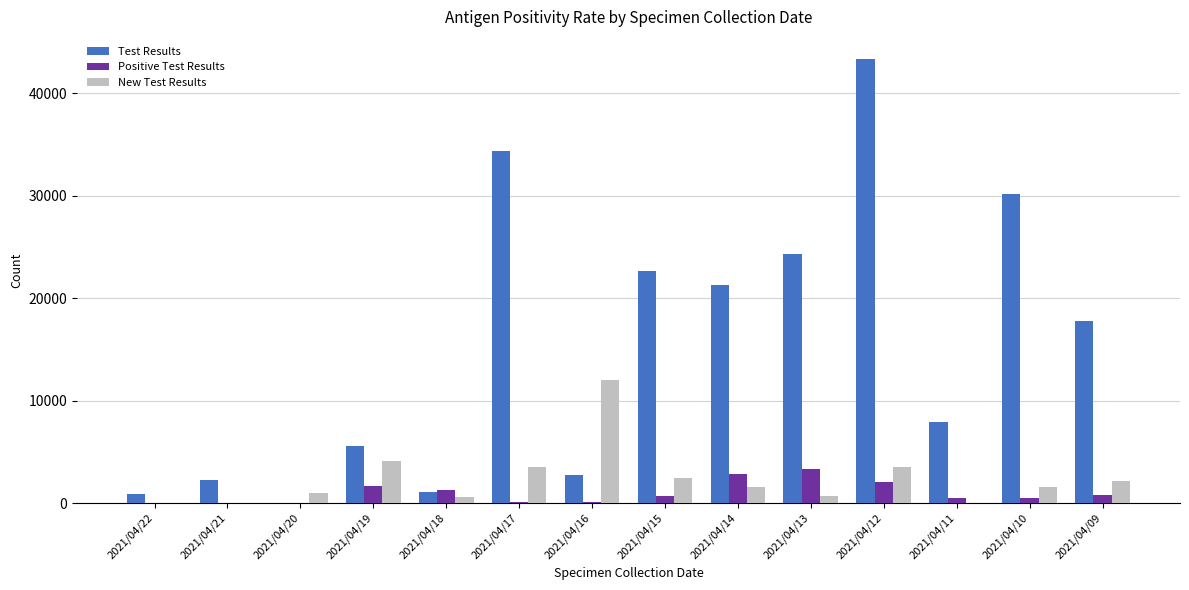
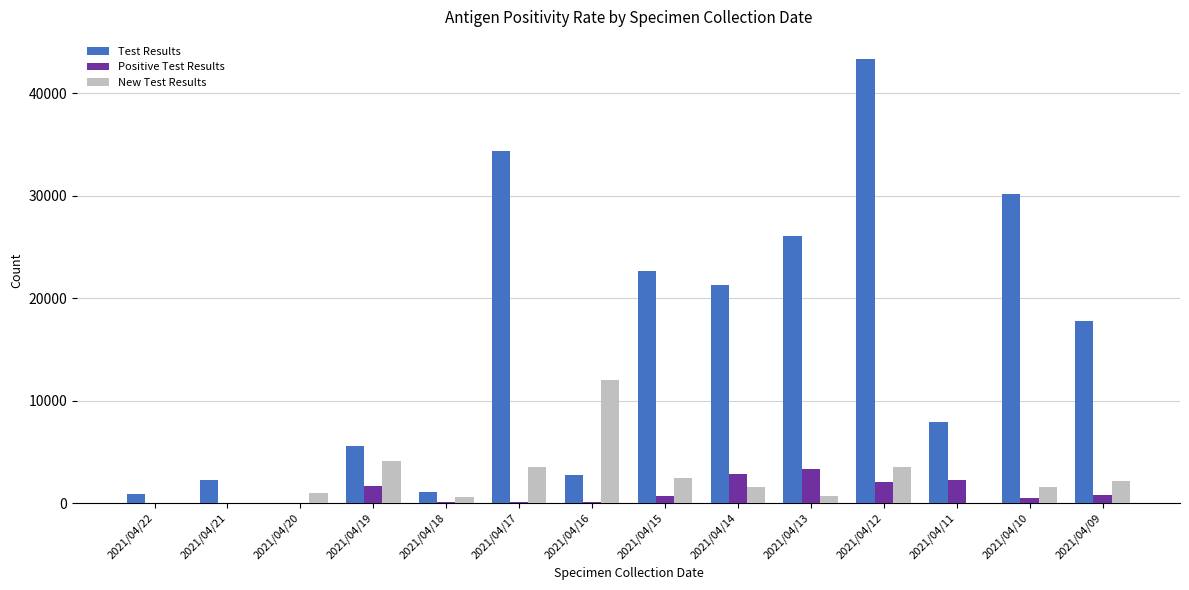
Positive Test Results, 2021/04/18: 1300 -> 100
Test Results, 2021/04/13: 24300 -> 26100
Positive Test Results, 2021/04/11: 500 -> 2300
